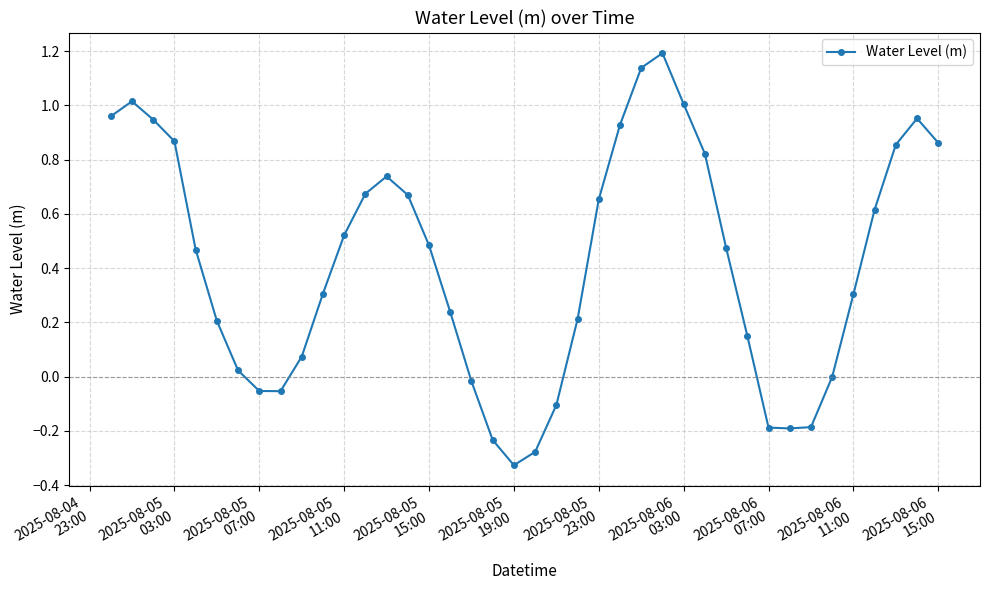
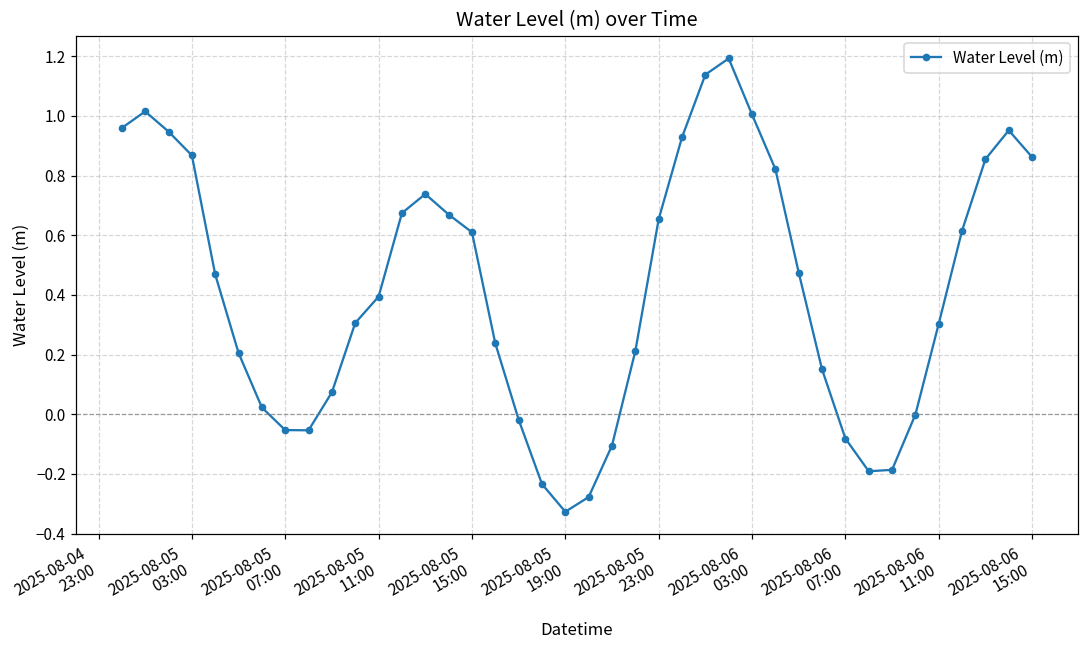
2025-08-05 11:00: 0.52 -> 0.39
2025-08-05 15:00: 0.48 -> 0.61
2025-08-06 07:00: -0.19 -> -0.08
